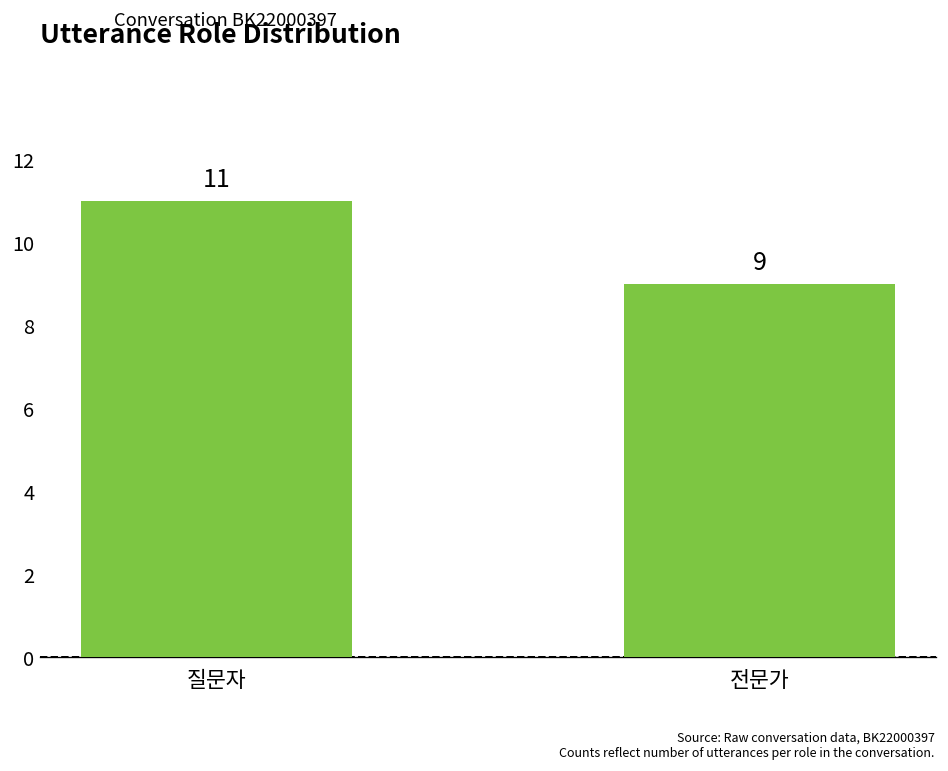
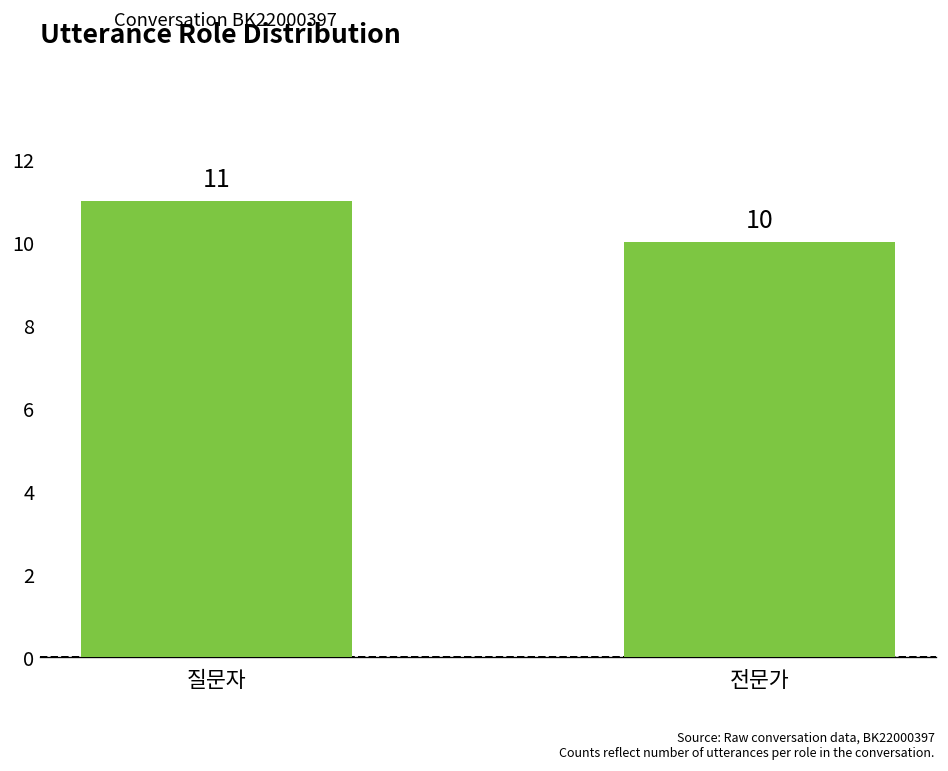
전문가: 9 -> 10
